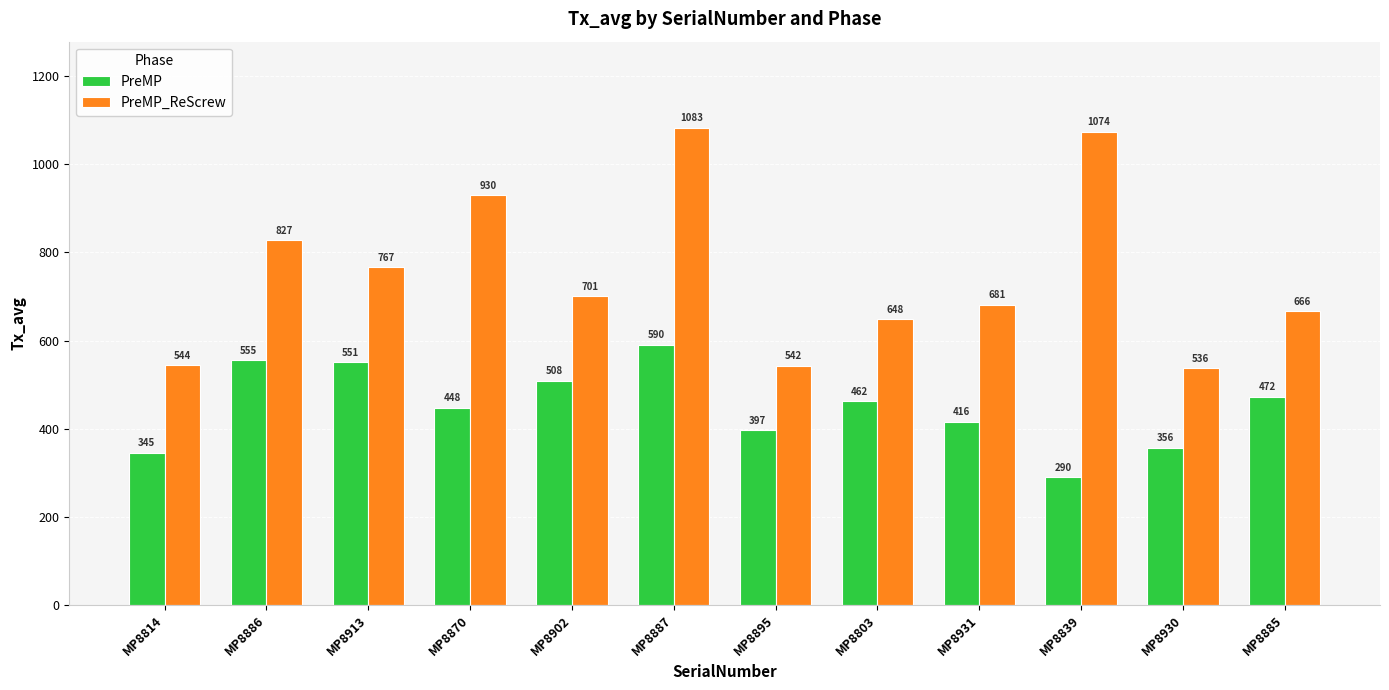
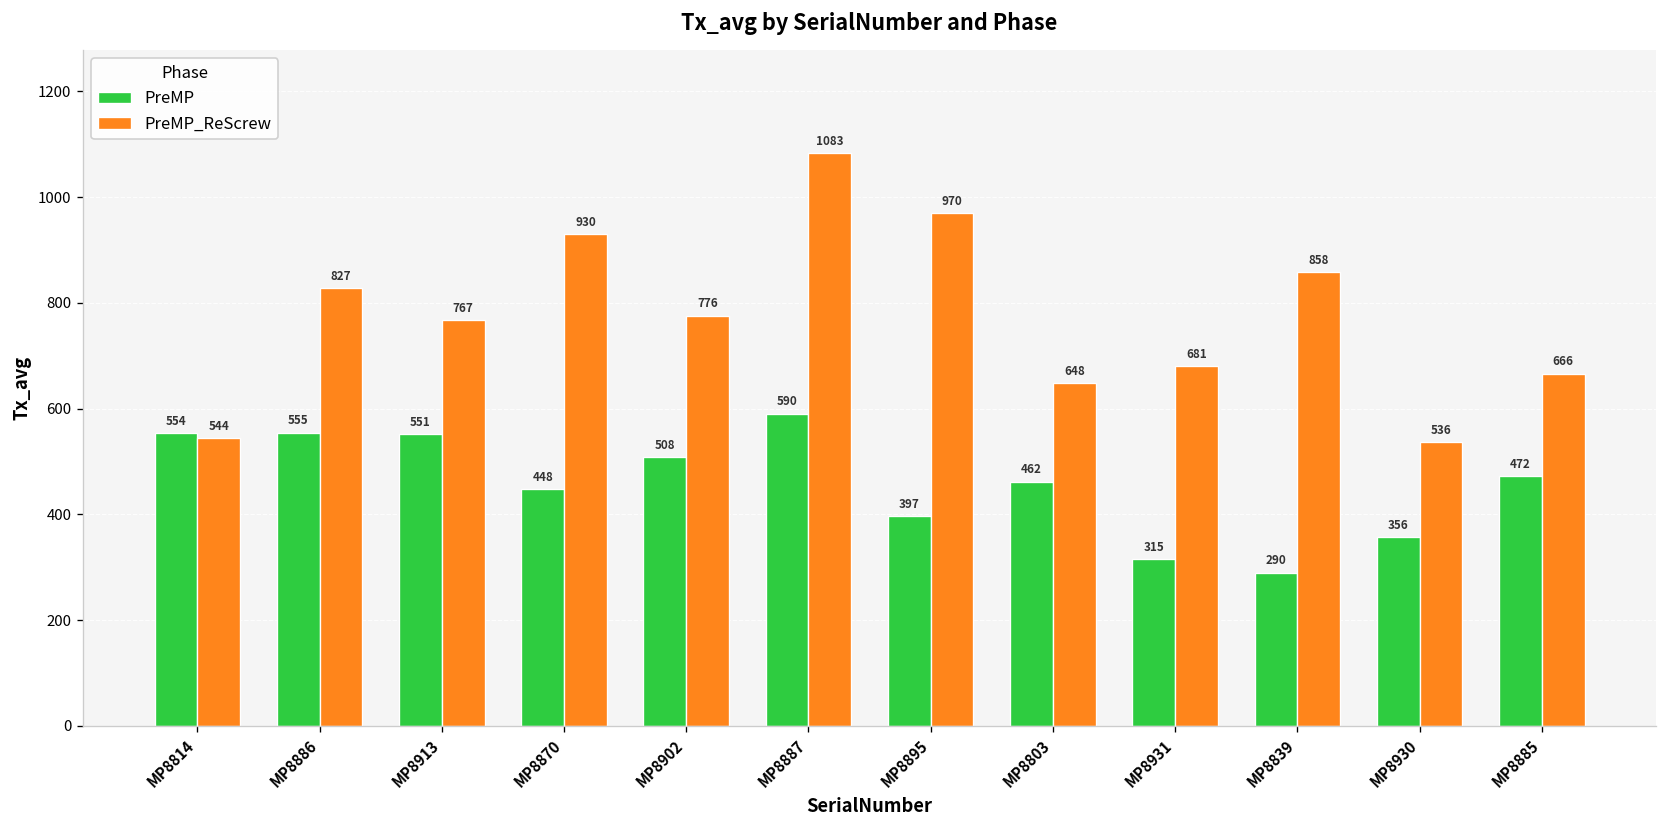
PreMP, MP8814: 345 -> 554
PreMP_ReScrew, MP8902: 701 -> 776
PreMP_ReScrew, MP8895: 542 -> 970
PreMP, MP8931: 416 -> 315
PreMP_ReScrew, MP8839: 1074 -> 858
